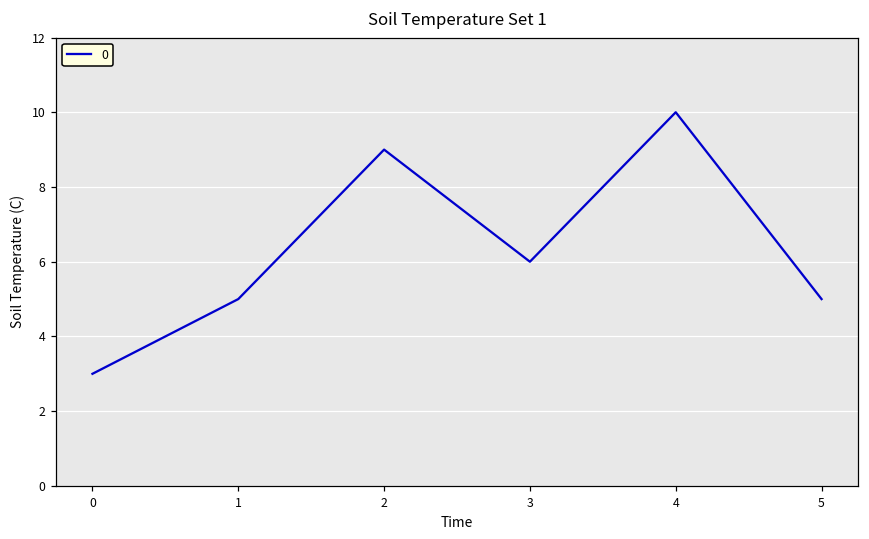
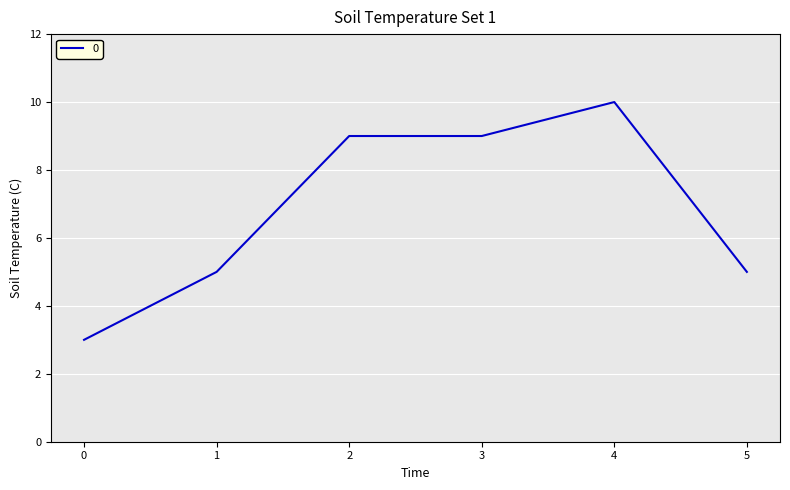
3: 6 -> 9
